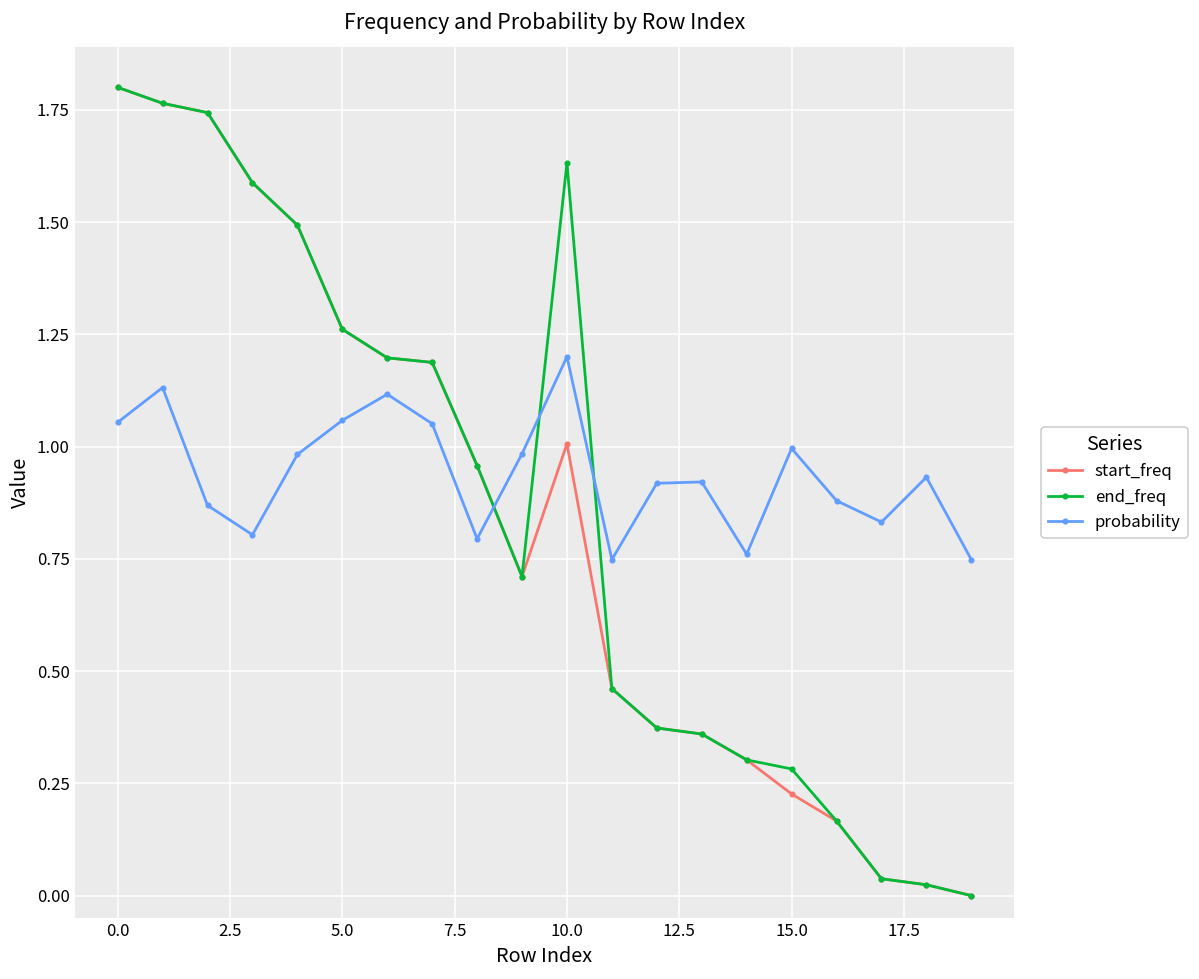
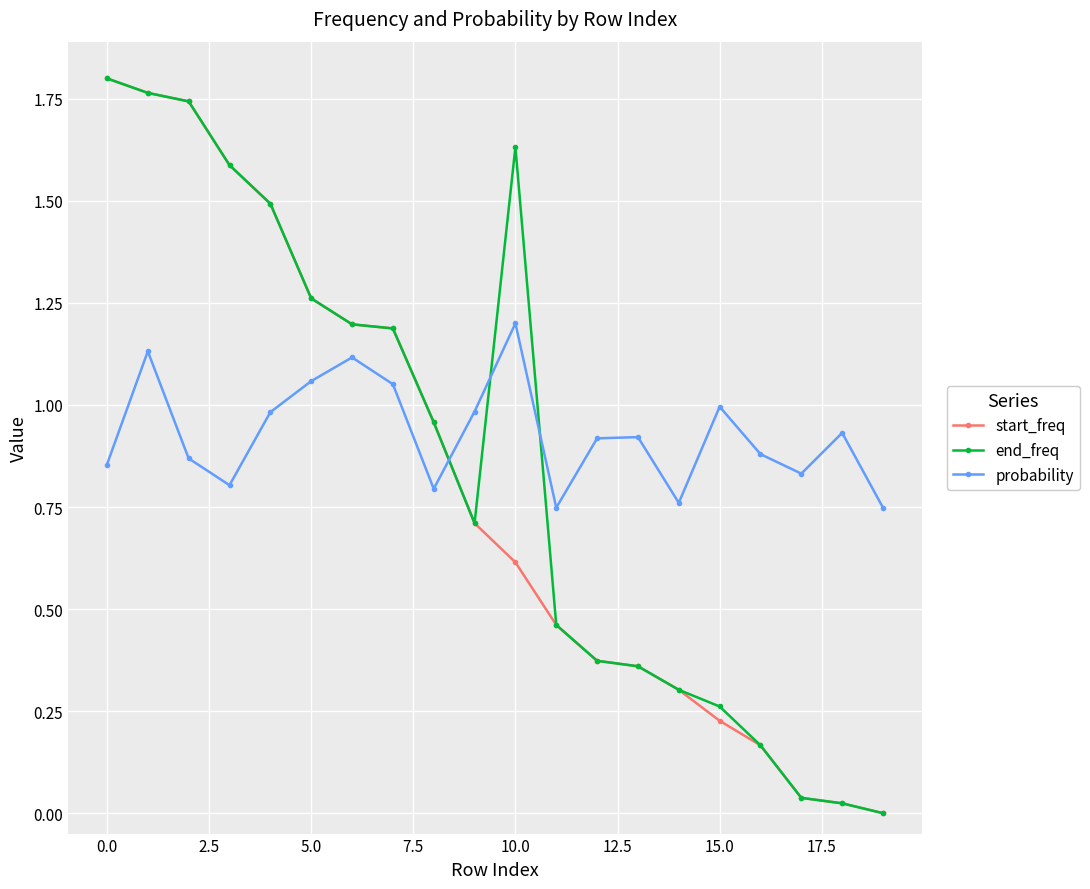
probability, 0.0: 1.05 -> 0.85
start_freq, 10.0: 1.01 -> 0.61
end_freq, 15.0: 0.28 -> 0.26
